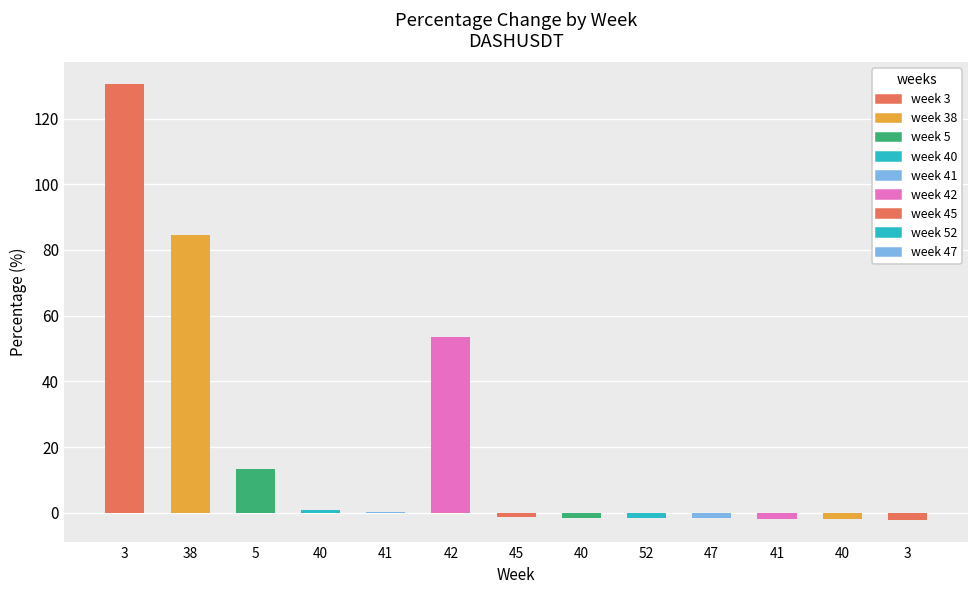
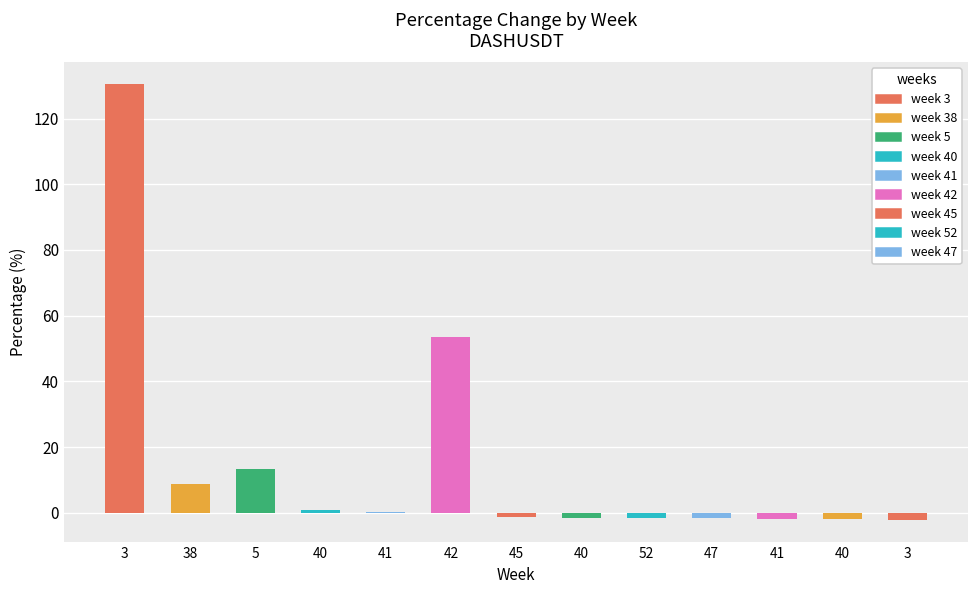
38: 85 -> 9
